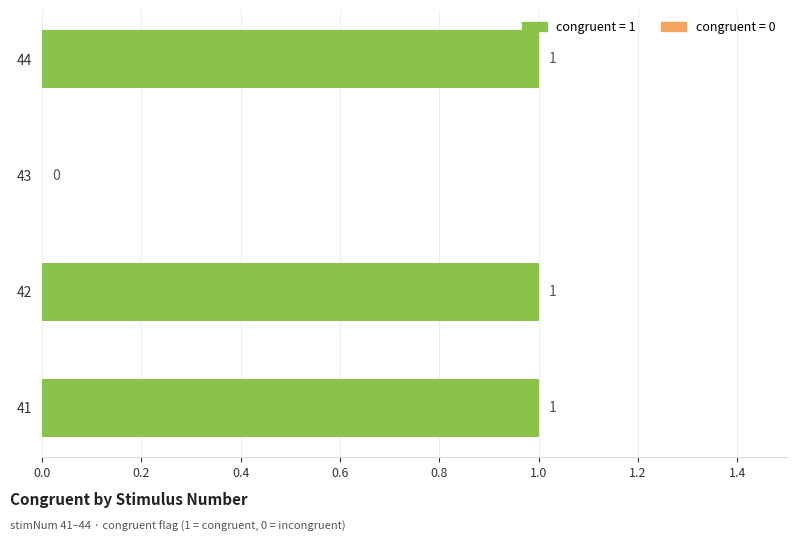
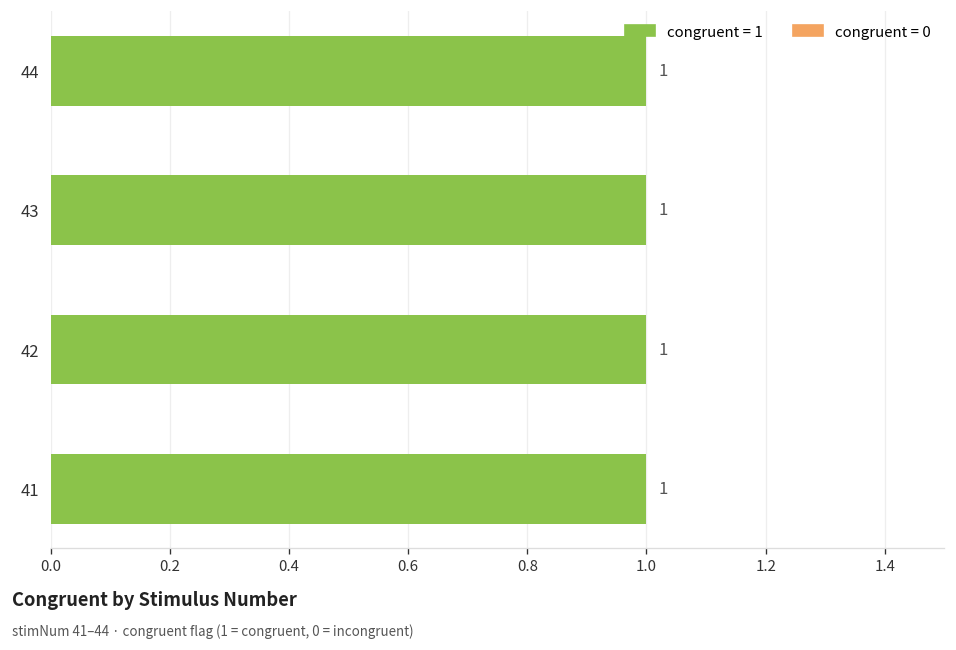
43: 0 -> 1
